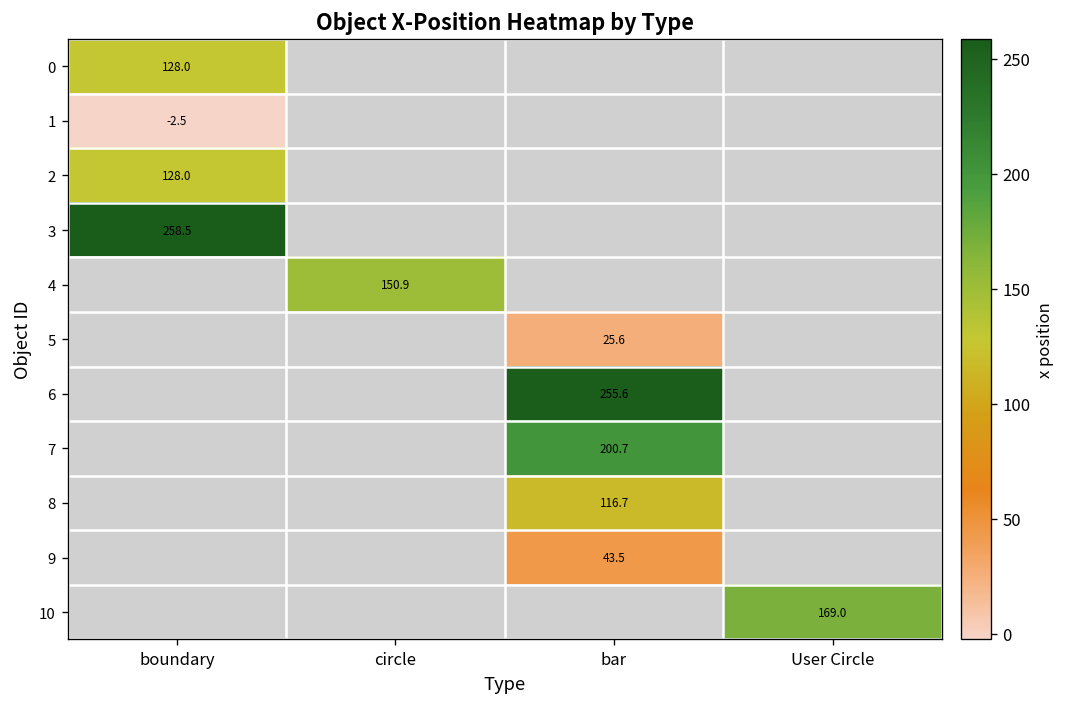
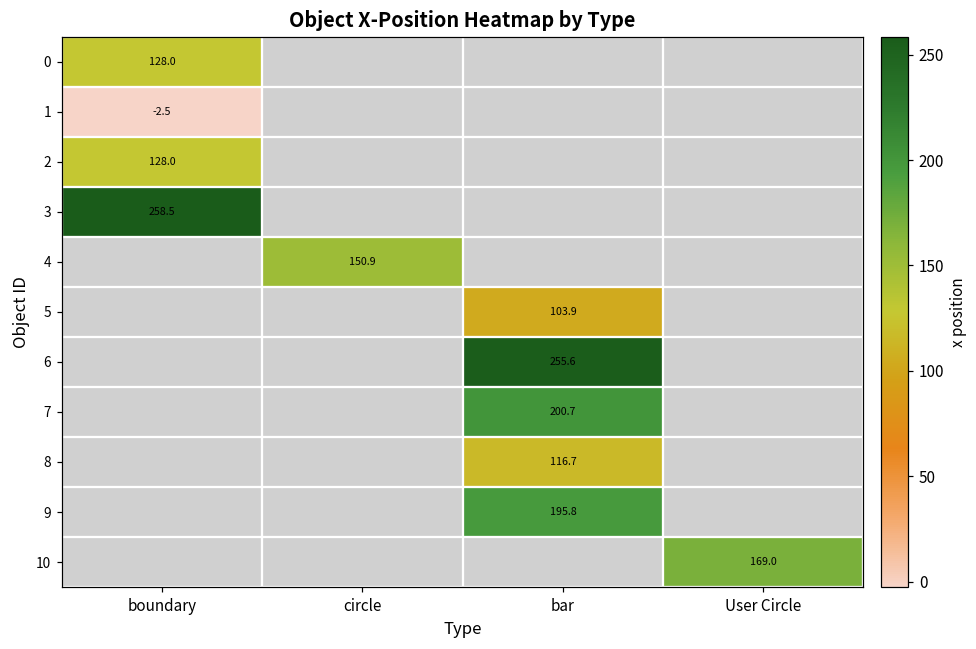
5, bar: 25.6 -> 103.9
9, bar: 43.5 -> 195.8
